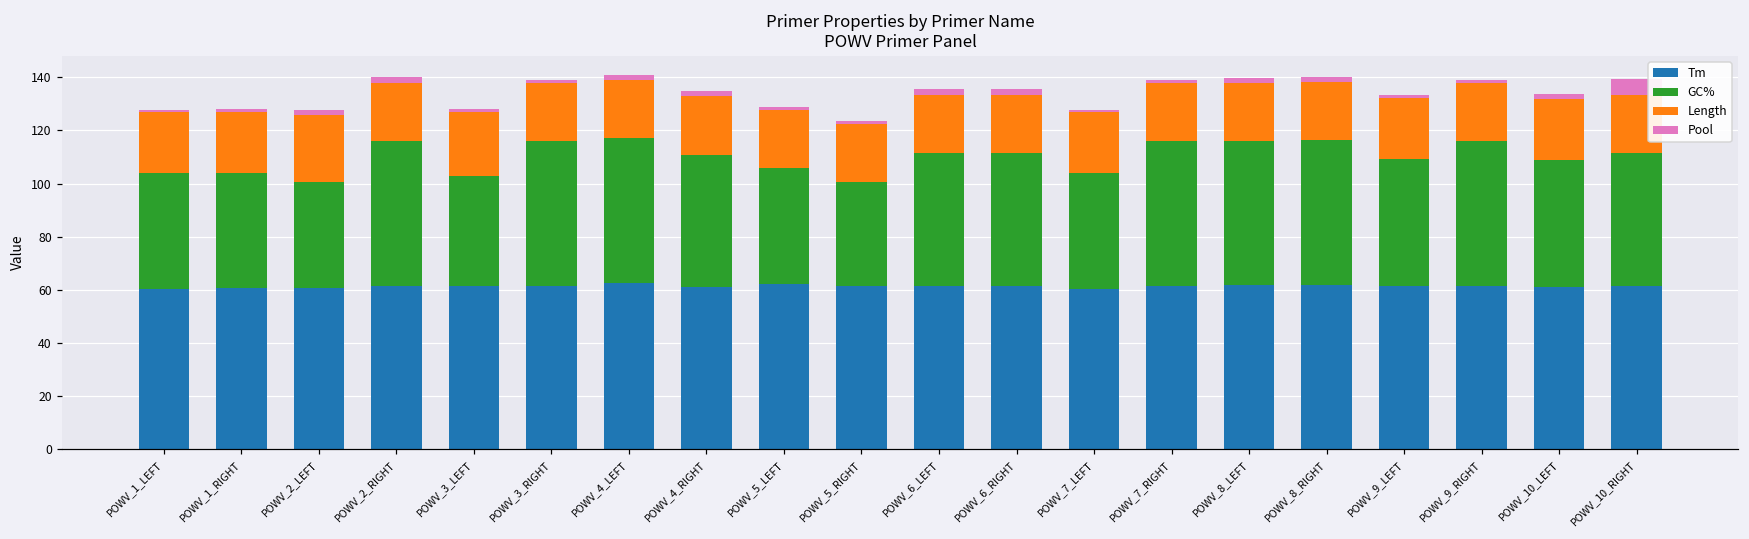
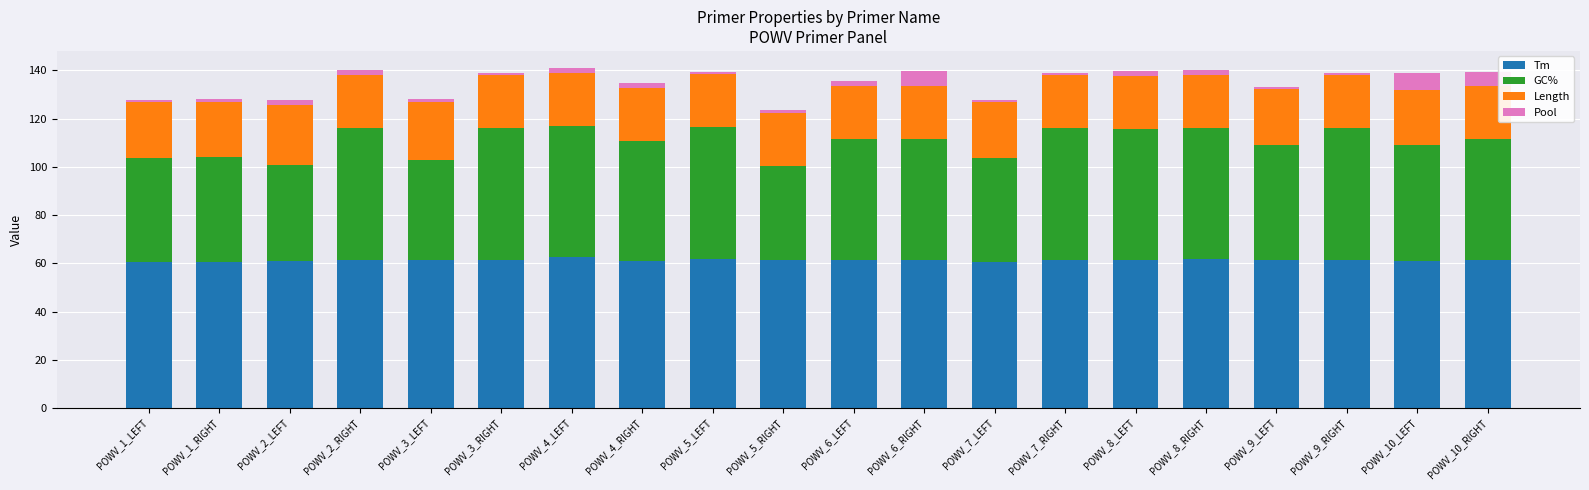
GC%, POWV_5_LEFT: 44 -> 55
Pool, POWV_6_RIGHT: 2 -> 6
Pool, POWV_10_LEFT: 2 -> 7
